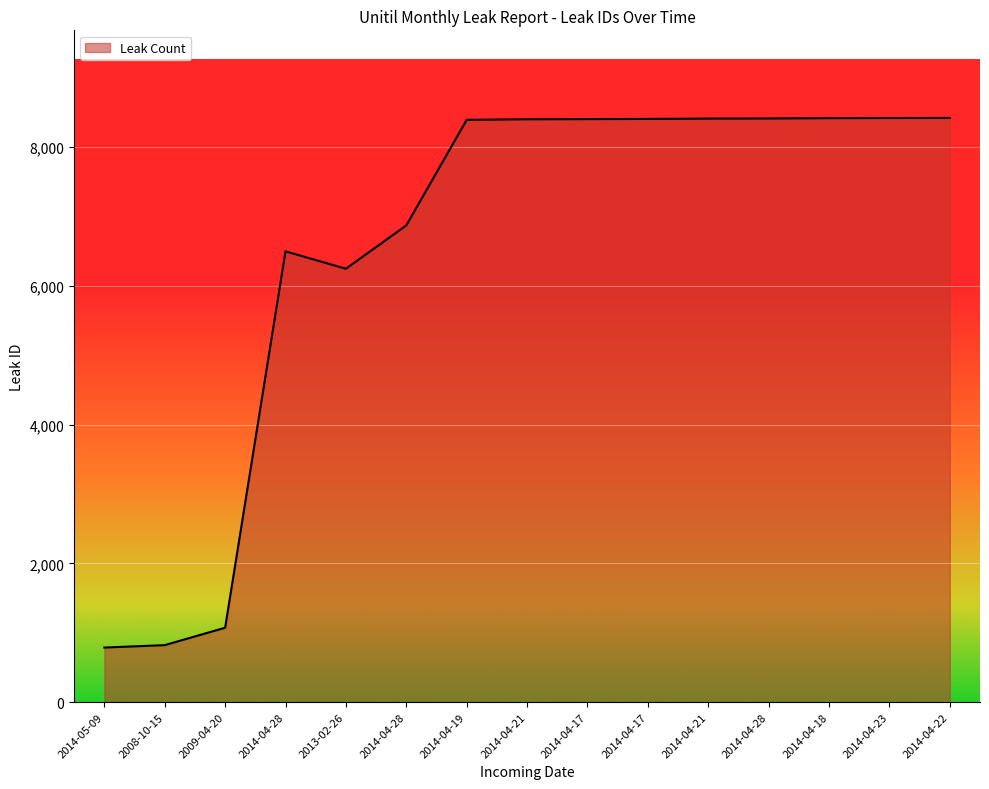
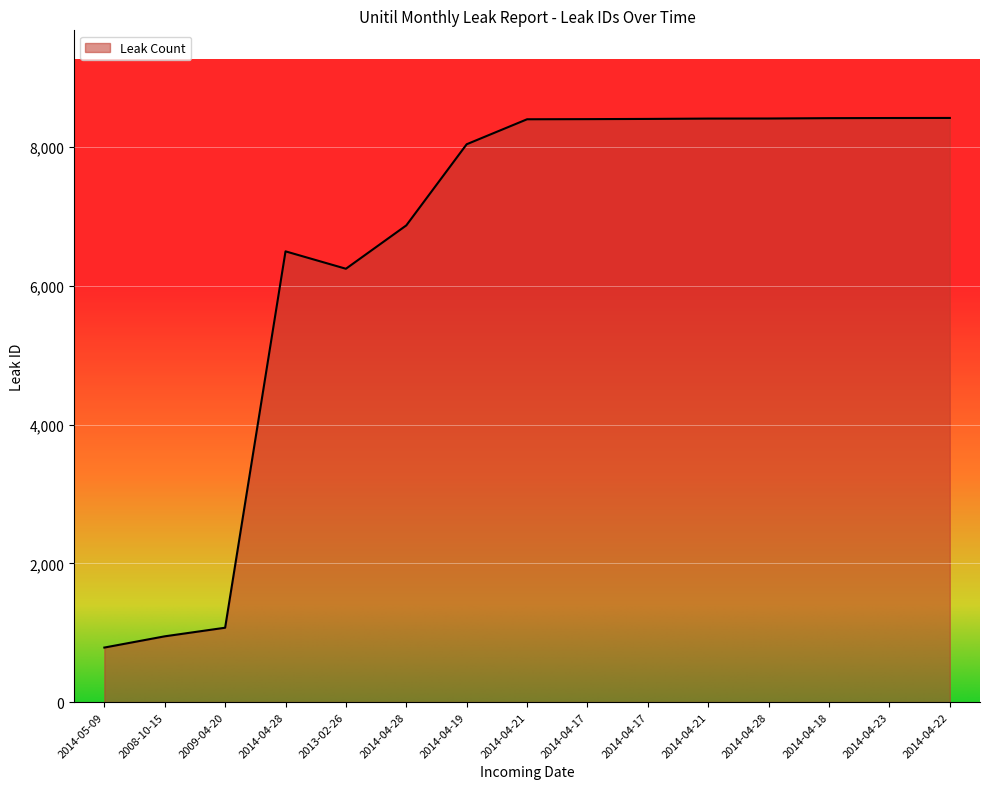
2008-10-15: 800 -> 900
2014-04-19: 8,400 -> 8,000
